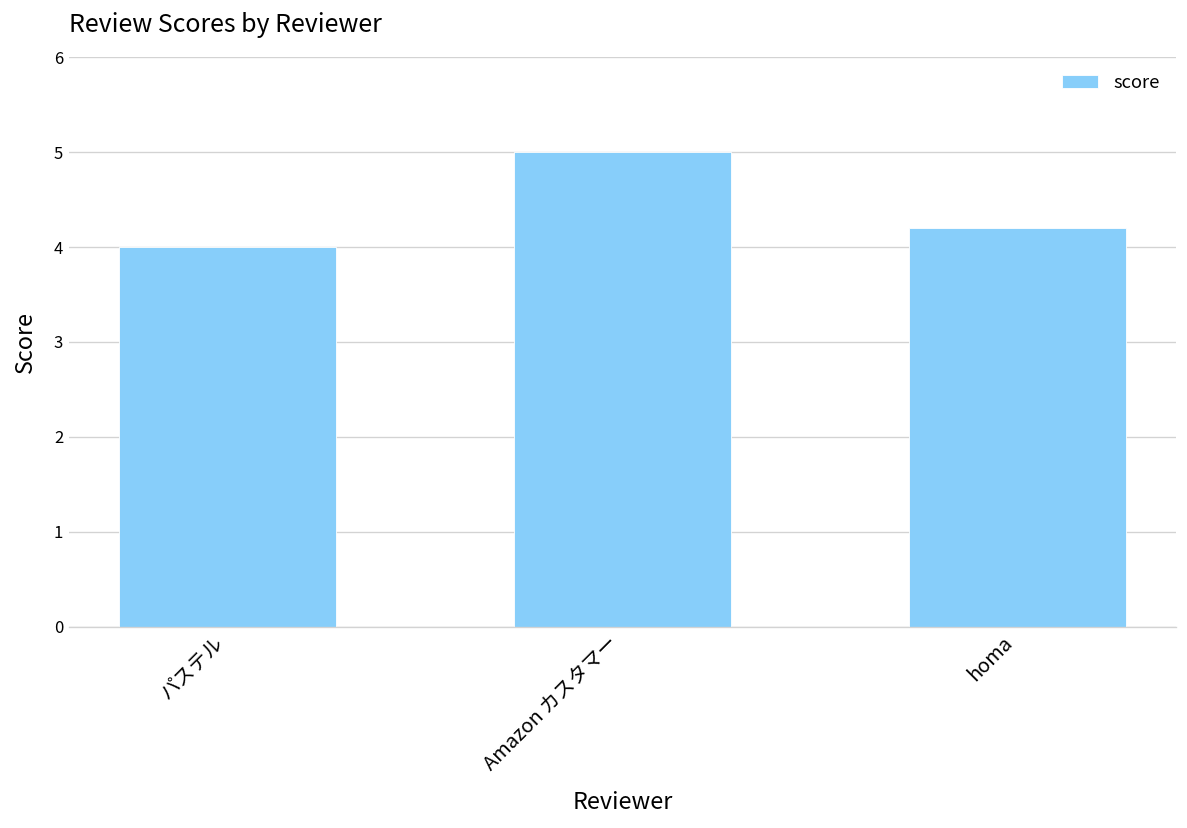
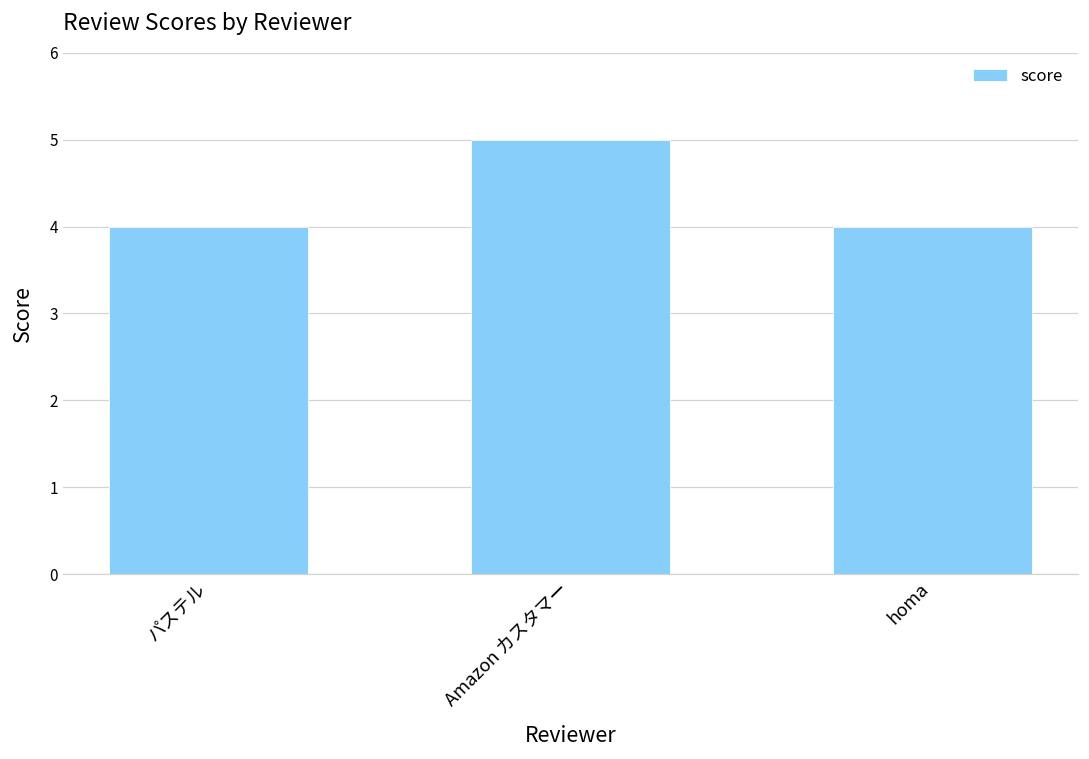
homa: 4.2 -> 4.0
